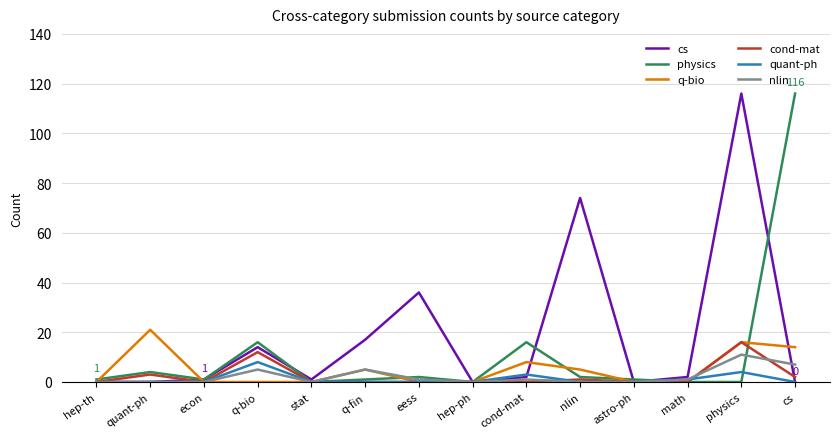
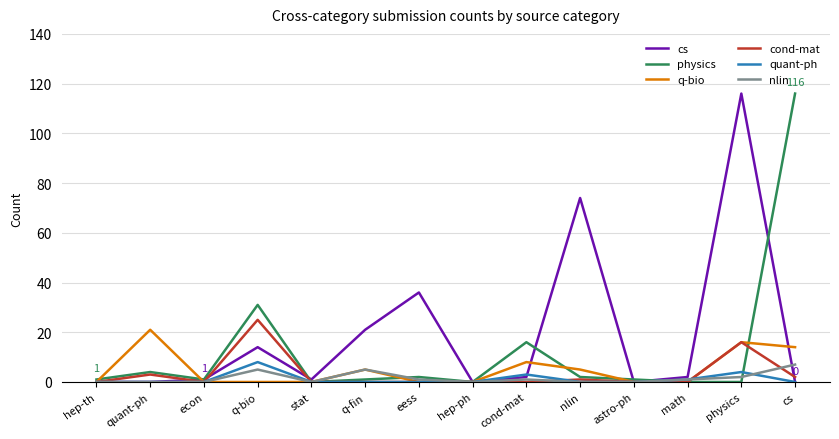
physics, q-bio: 16 -> 31
cond-mat, q-bio: 12 -> 25
cs, q-fin: 17 -> 21
nlin, physics: 11 -> 2
